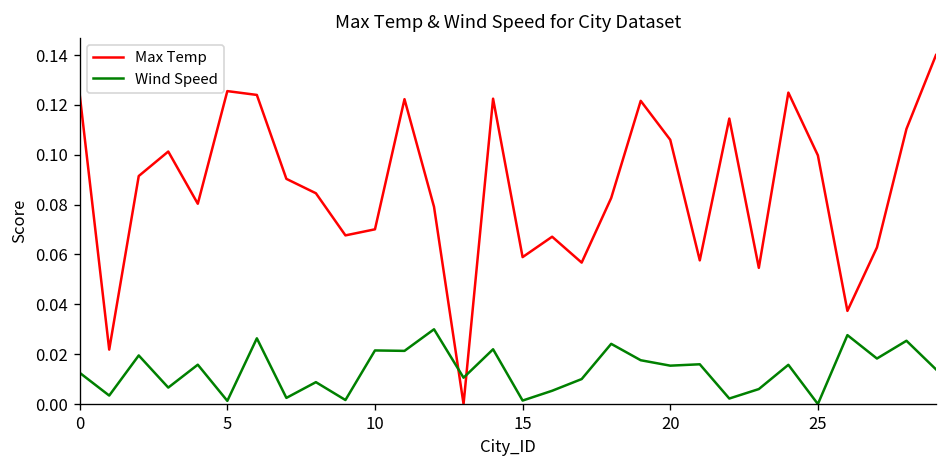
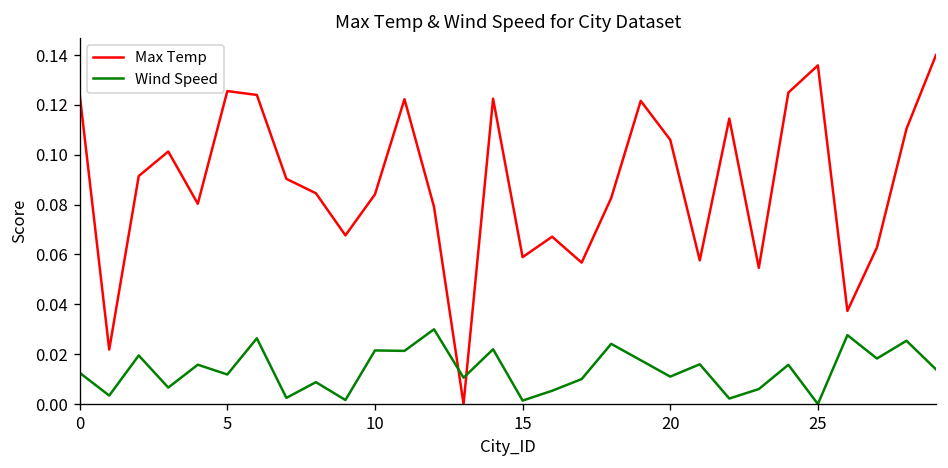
Wind Speed, 5: 0.001 -> 0.012
Max Temp, 10: 0.070 -> 0.084
Wind Speed, 20: 0.015 -> 0.011
Max Temp, 25: 0.100 -> 0.136
